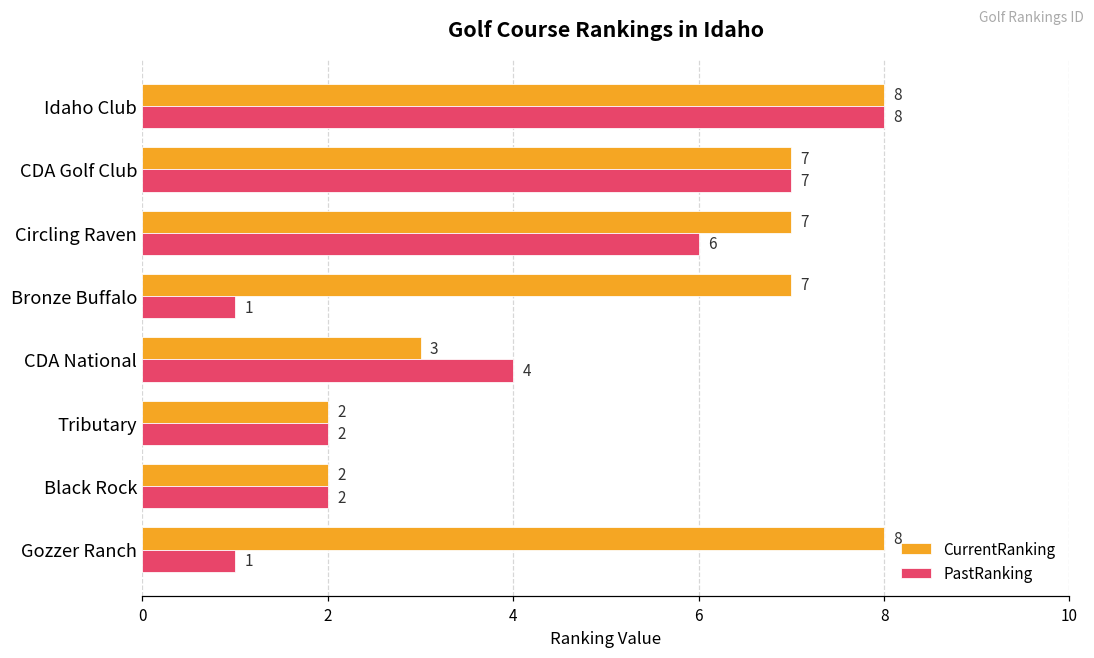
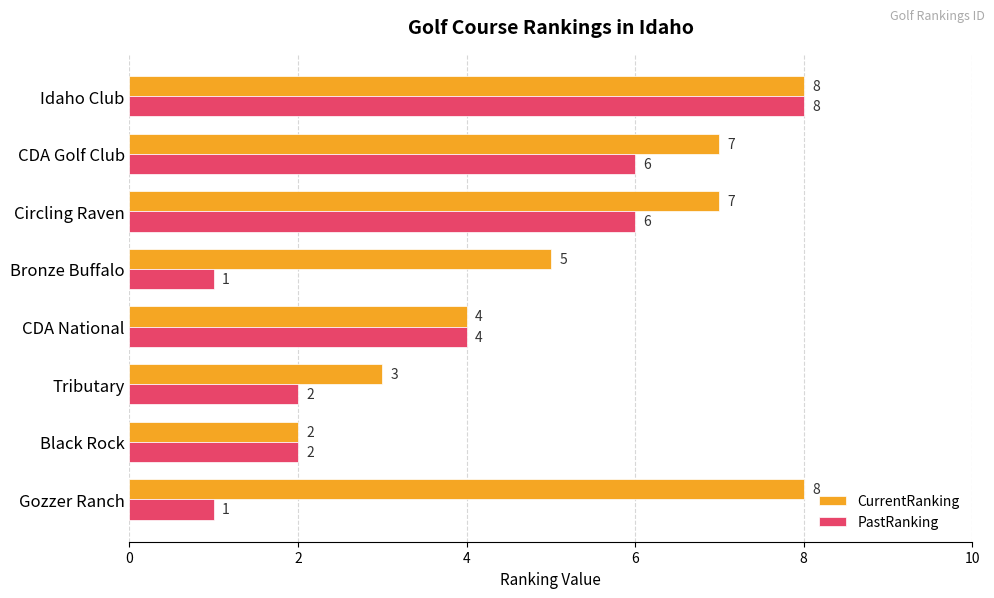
PastRanking, CDA Golf Club: 7 -> 6
CurrentRanking, Bronze Buffalo: 7 -> 5
CurrentRanking, CDA National: 3 -> 4
CurrentRanking, Tributary: 2 -> 3
